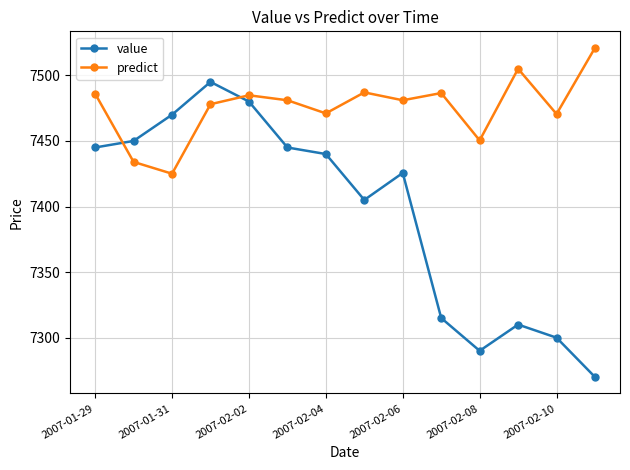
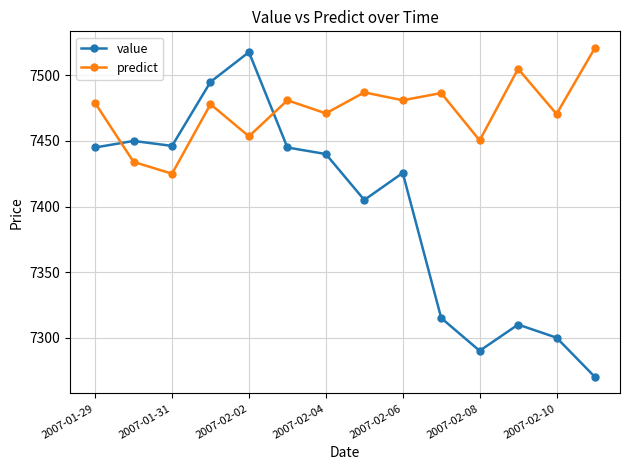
predict, 2007-01-29: 7486 -> 7479
value, 2007-01-31: 7470 -> 7446
value, 2007-02-02: 7480 -> 7518
predict, 2007-02-02: 7485 -> 7454
